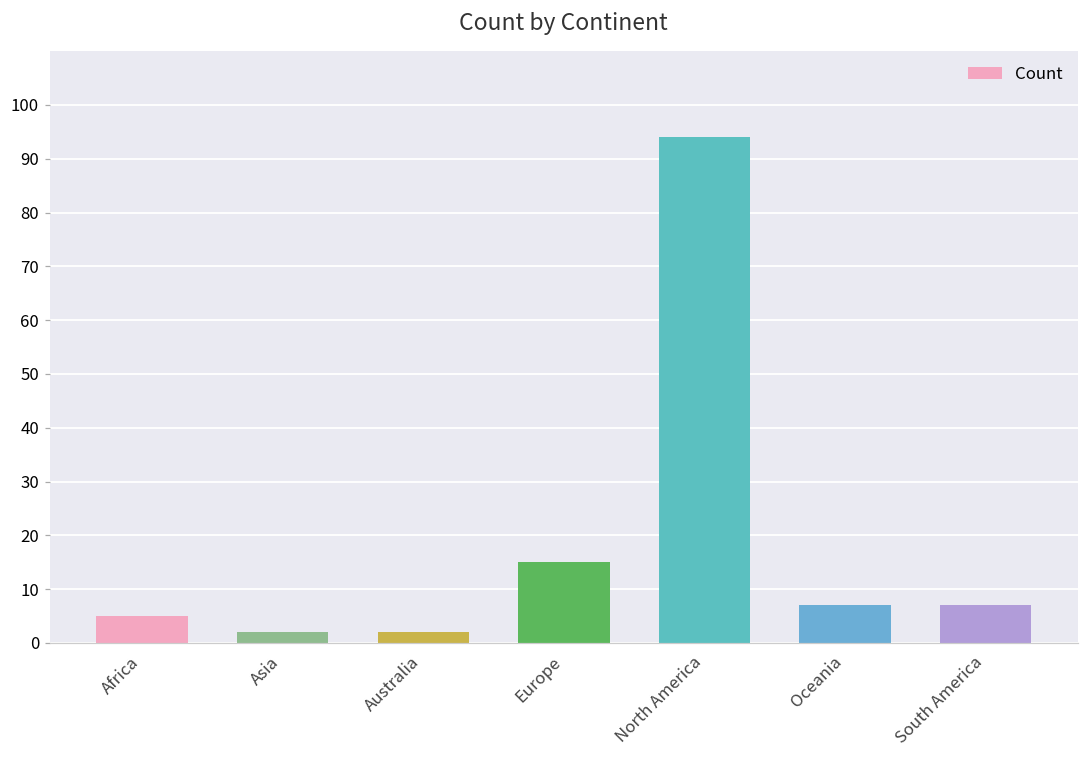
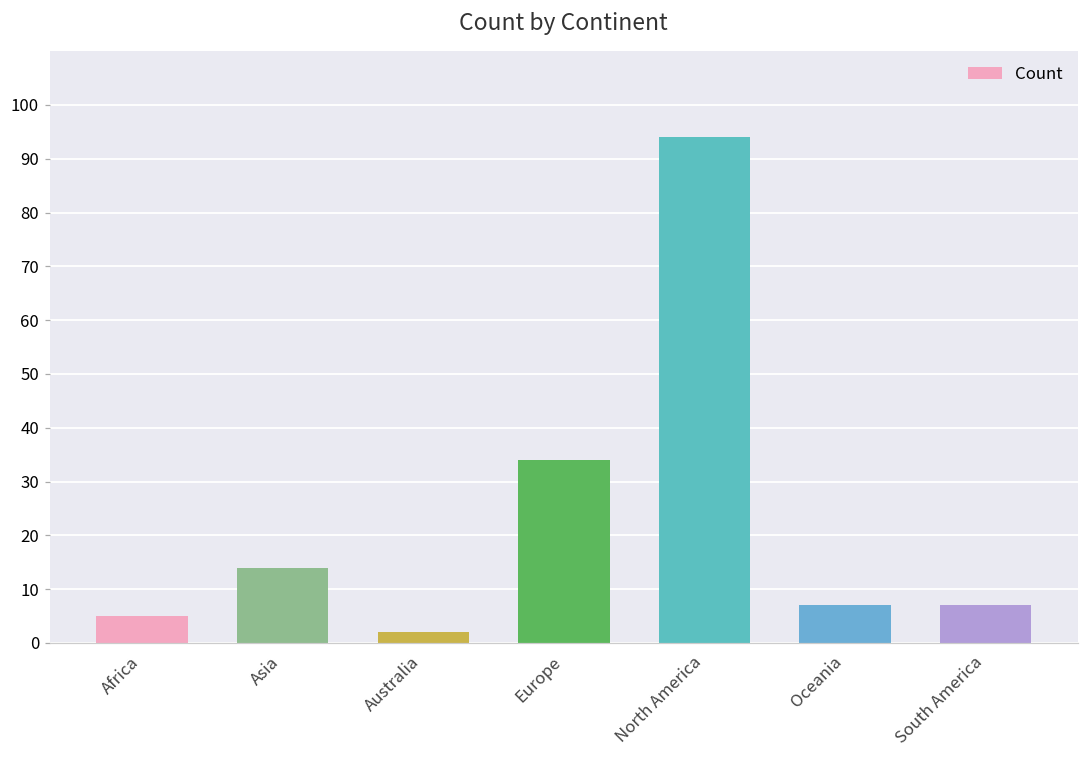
Asia: 2 -> 14
Europe: 15 -> 34
